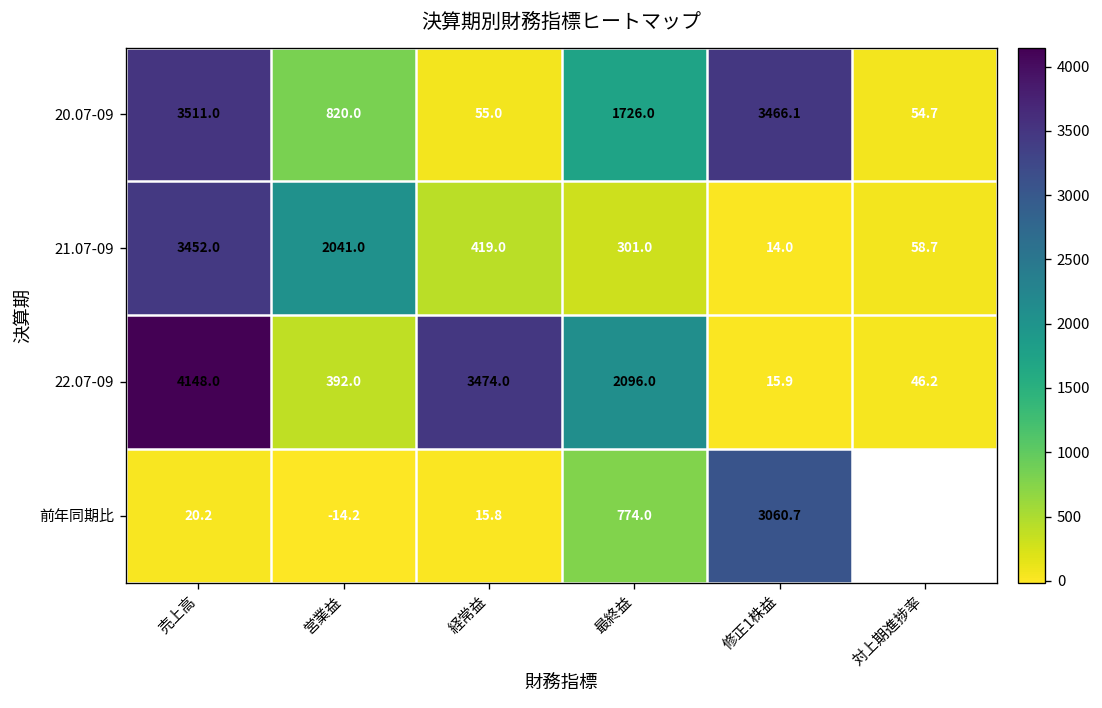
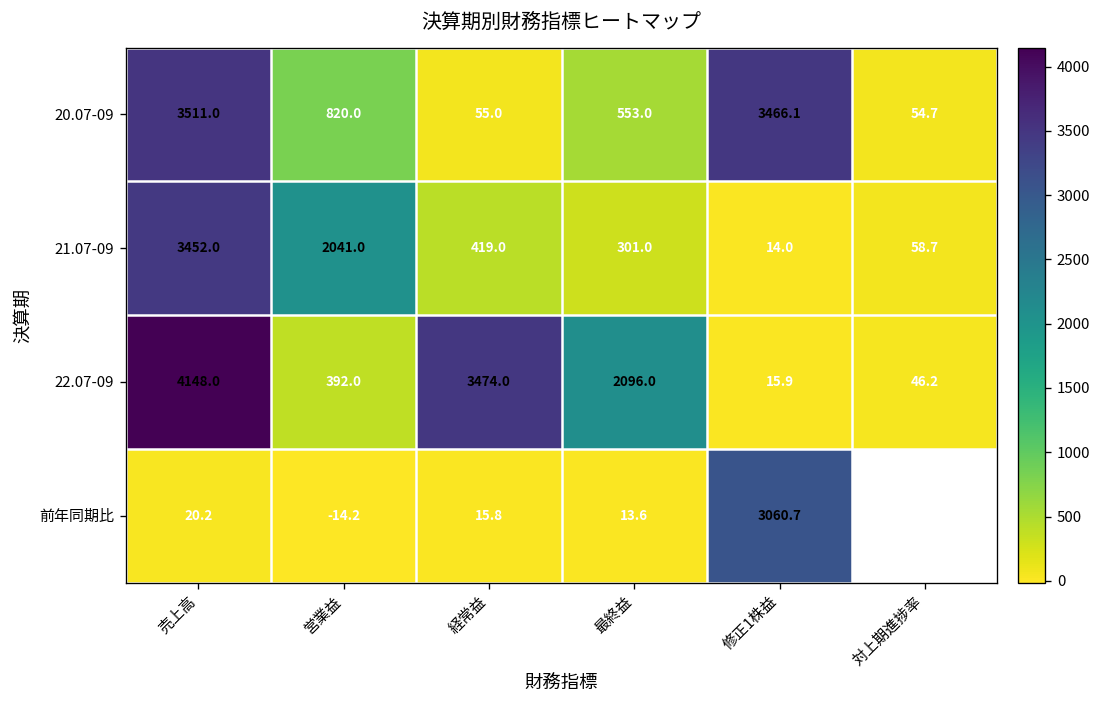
20.07-09, 最終益: 1726.0 -> 553.0
前年同期比, 最終益: 774.0 -> 13.6
